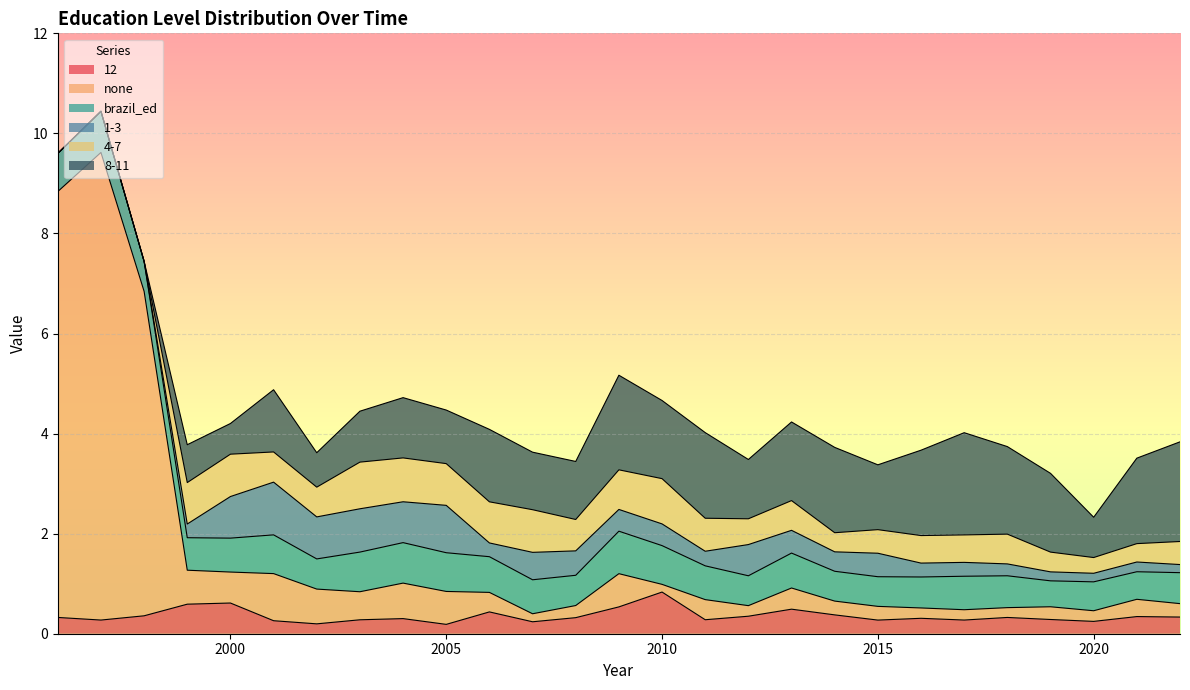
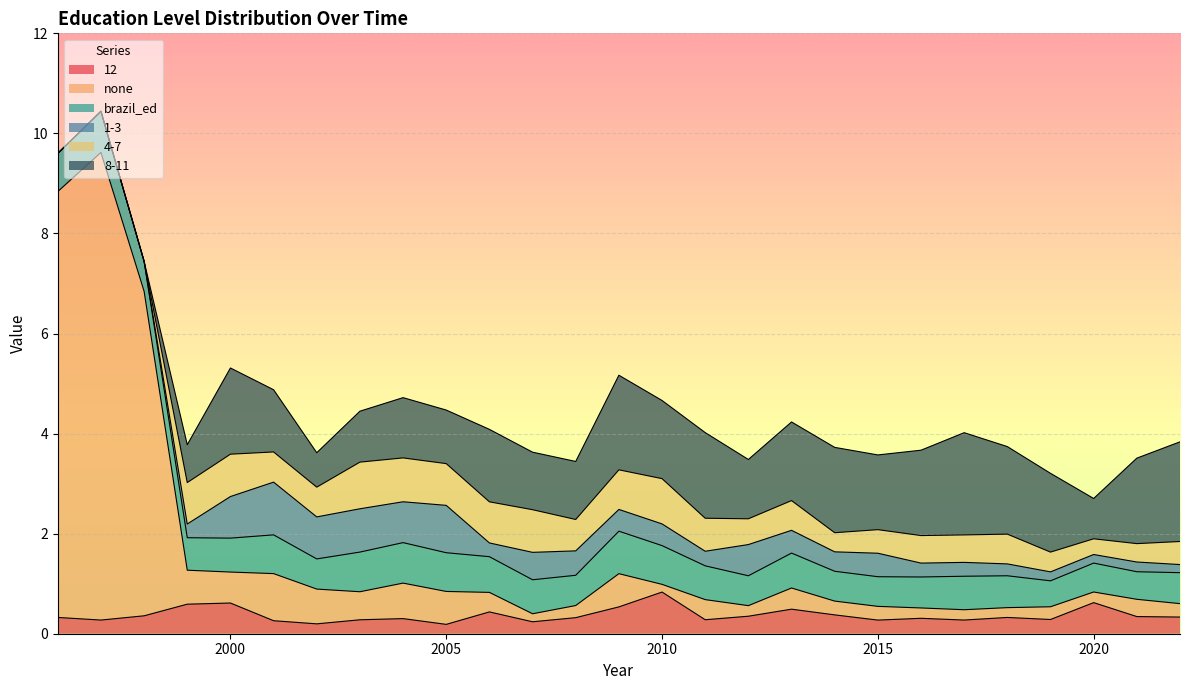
8-11, 2000: 0.6 -> 1.7
8-11, 2015: 1.3 -> 1.5
12, 2020: 0.2 -> 0.6
